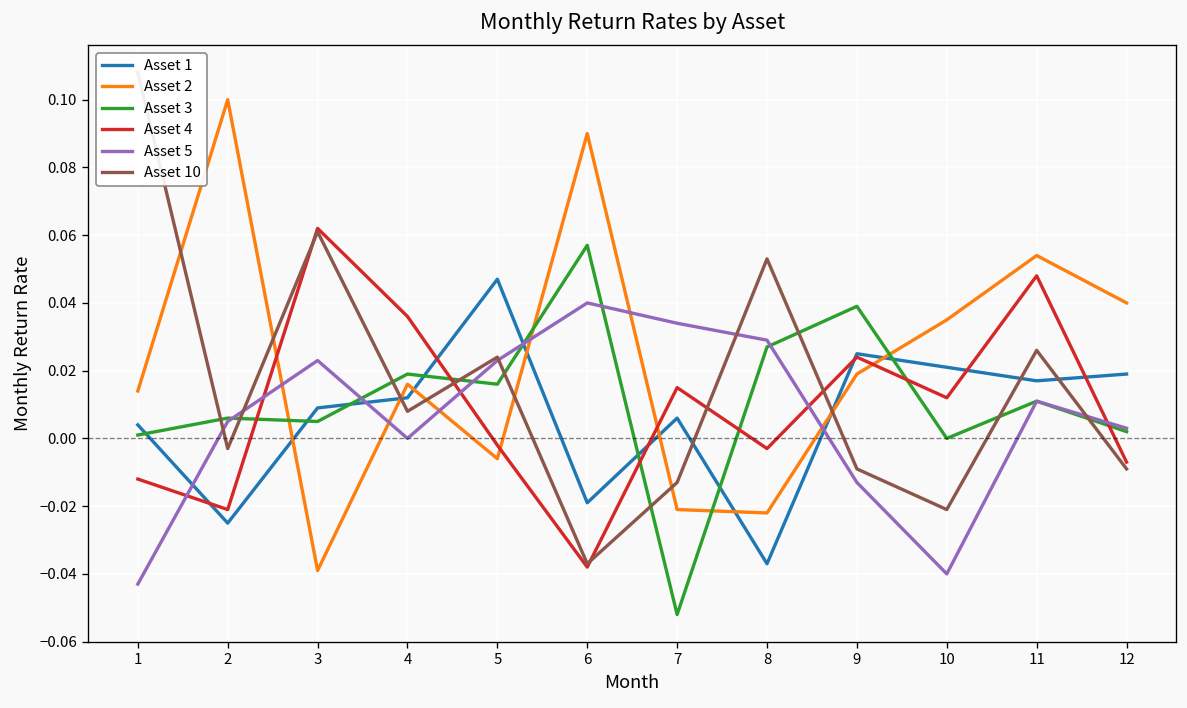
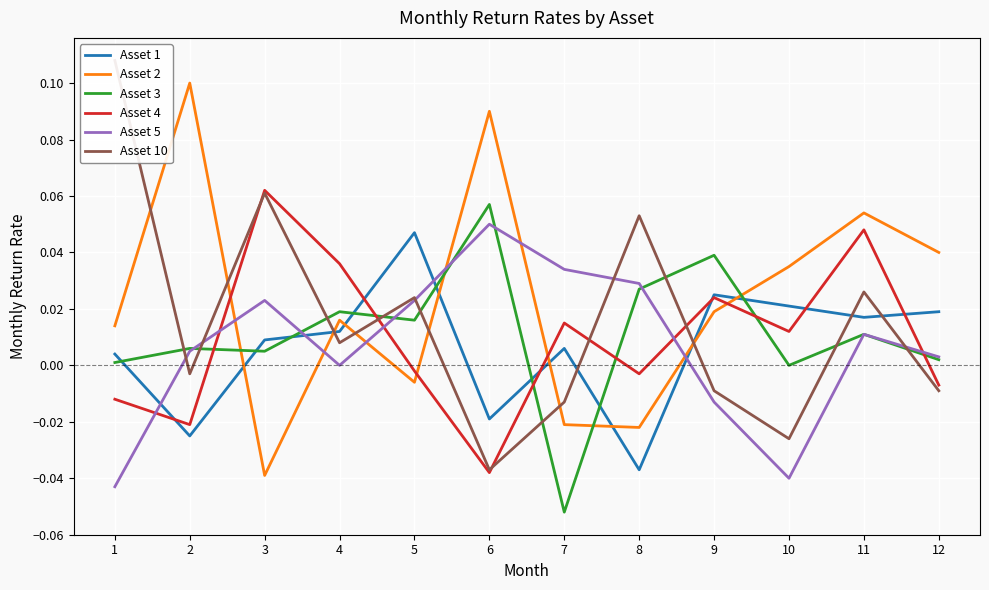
Asset 5, 6: 0.04 -> 0.05
Asset 10, 10: -0.021 -> -0.026
